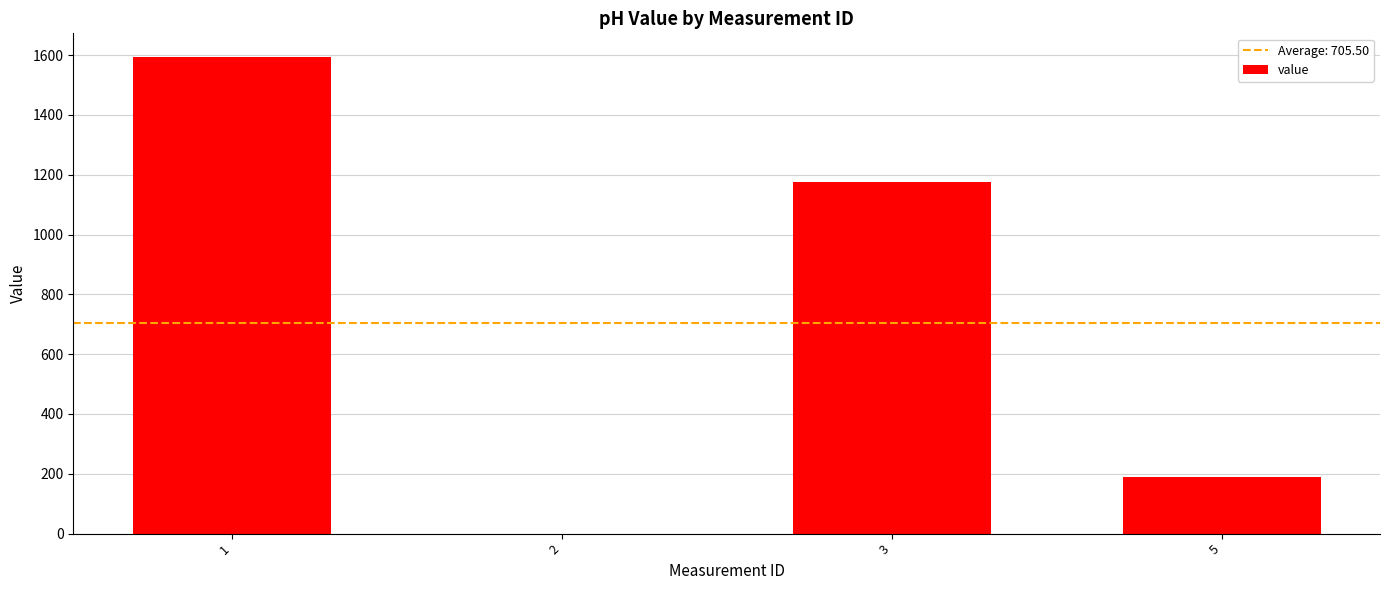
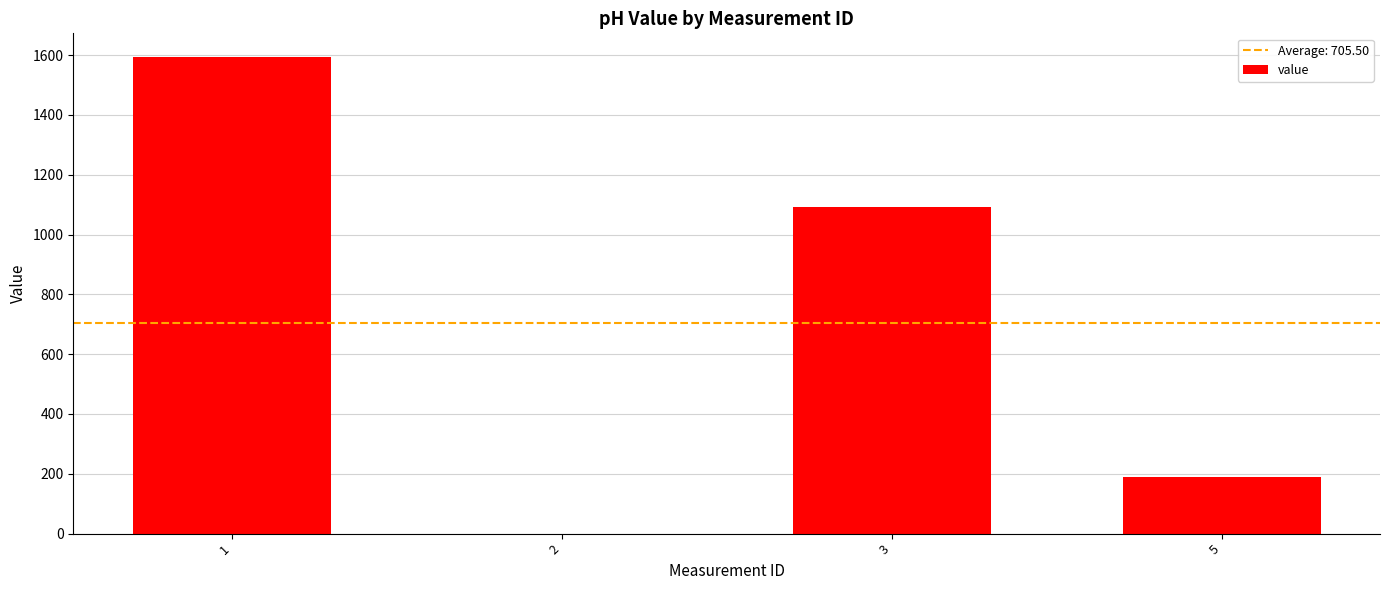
3: 1180 -> 1090
